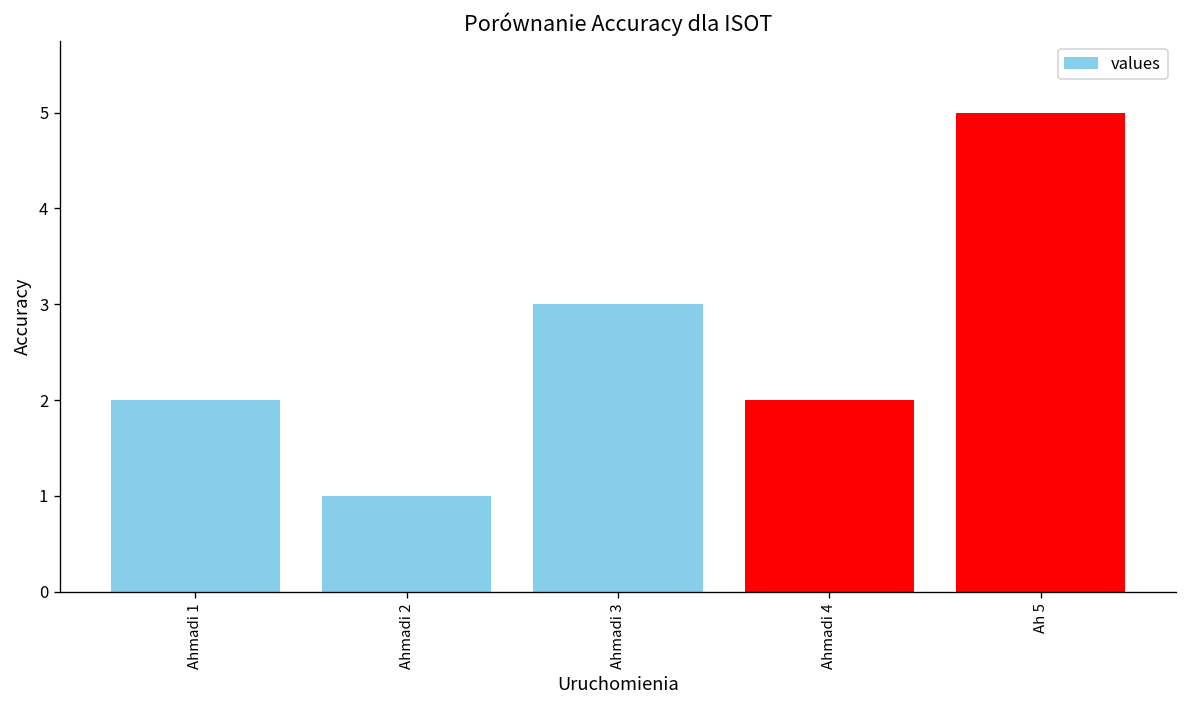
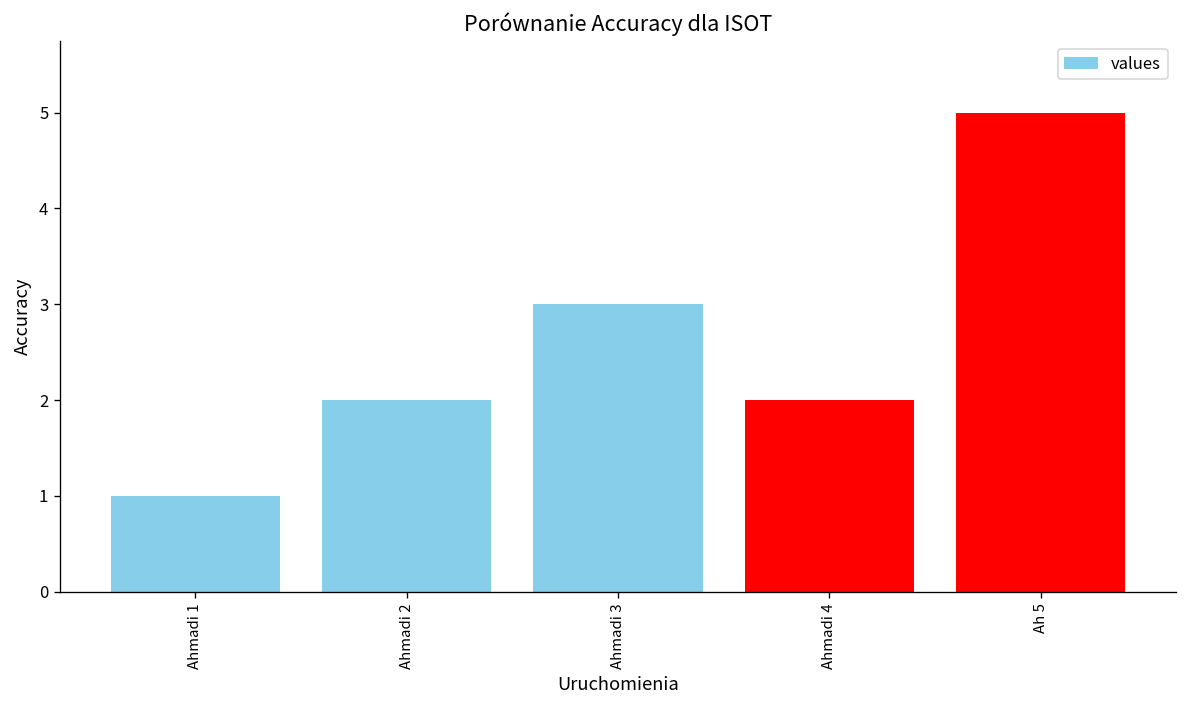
Ahmadi 1: 2 -> 1
Ahmadi 2: 1 -> 2
